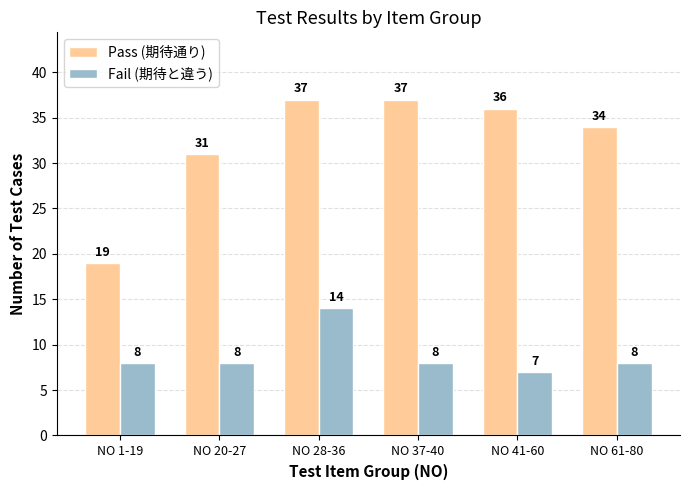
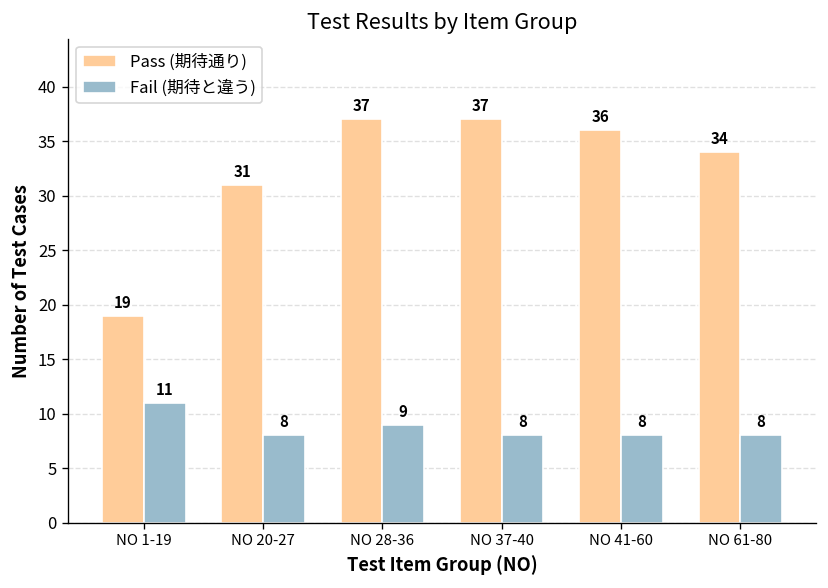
Fail (期待と違う), NO 1-19: 8 -> 11
Fail (期待と違う), NO 28-36: 14 -> 9
Fail (期待と違う), NO 41-60: 7 -> 8
